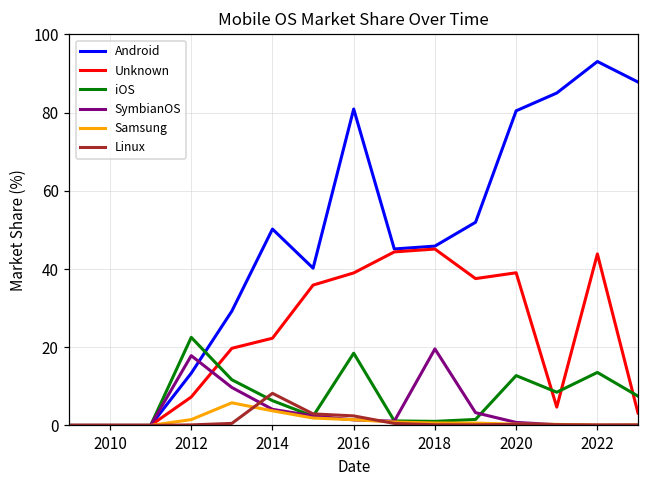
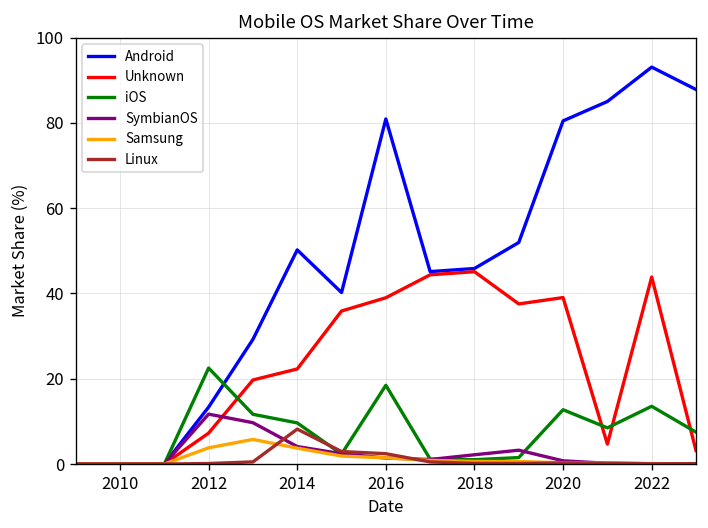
SymbianOS, 2012: 18 -> 12
Samsung, 2012: 1 -> 4
iOS, 2014: 6 -> 10
SymbianOS, 2018: 20 -> 2
